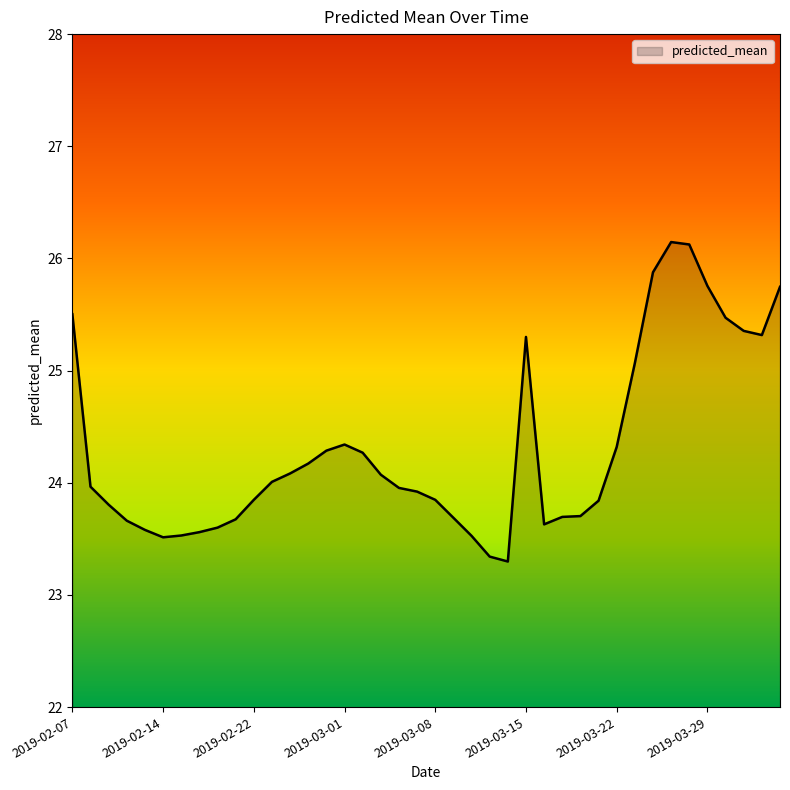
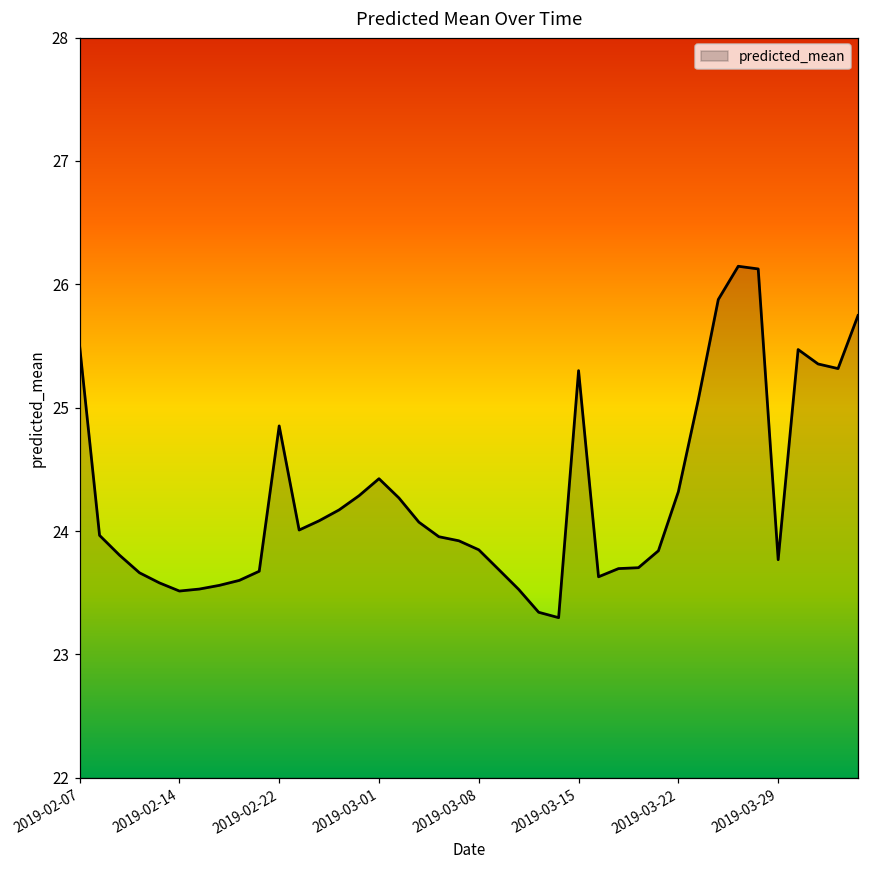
2019-02-22: 23.85 -> 24.85
2019-03-01: 24.34 -> 24.42
2019-03-29: 25.76 -> 23.77
